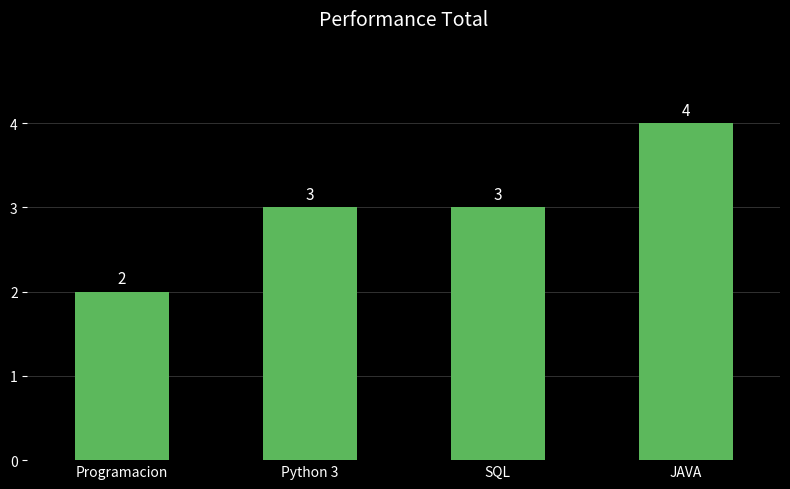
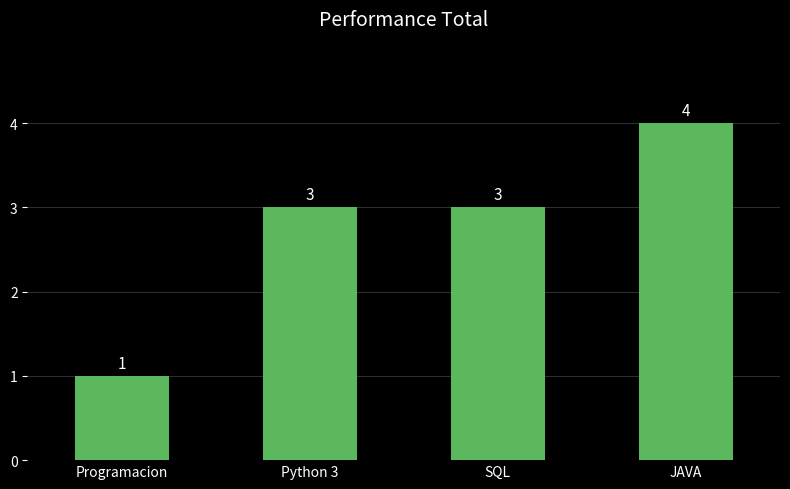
Programacion: 2 -> 1
